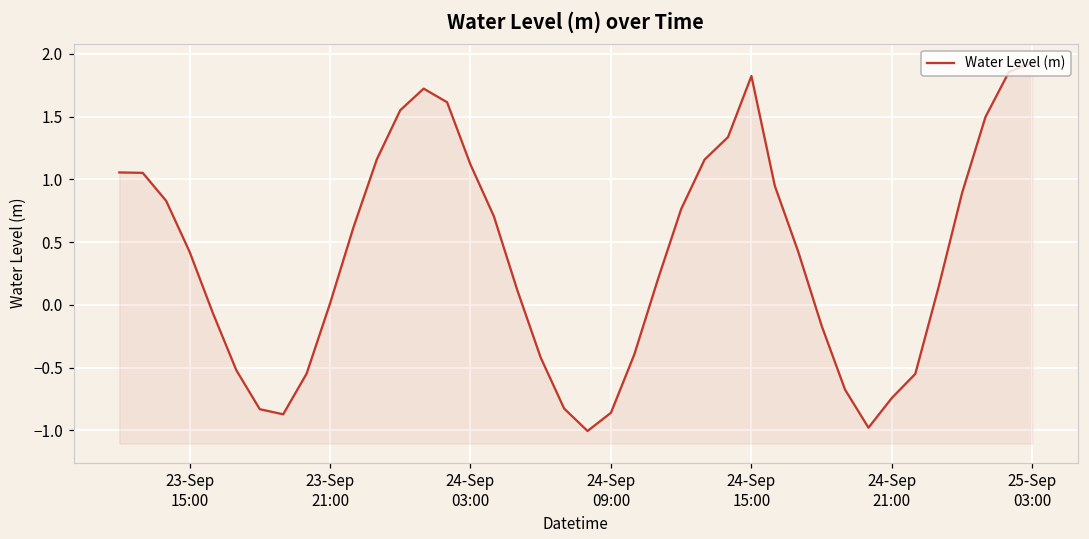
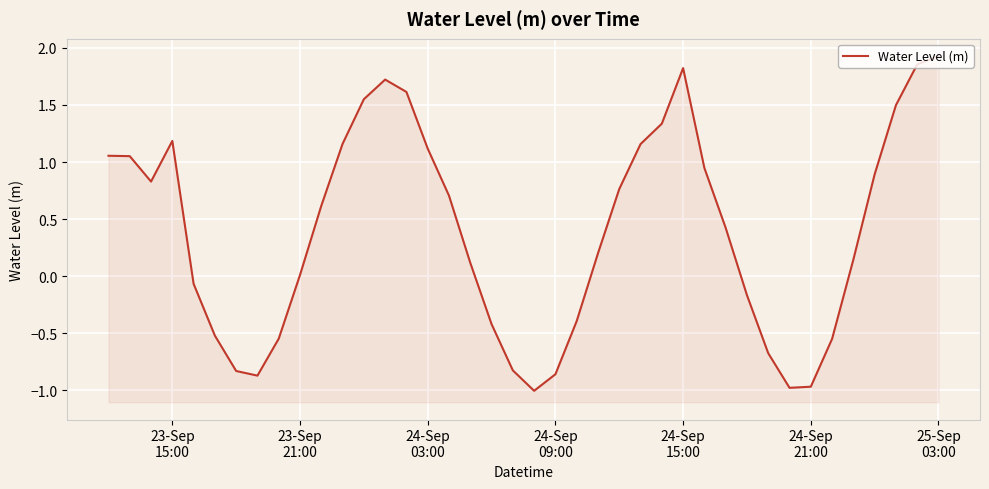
23-Sep 15:00: 0.42 -> 1.18
24-Sep 21:00: -0.74 -> -0.97
